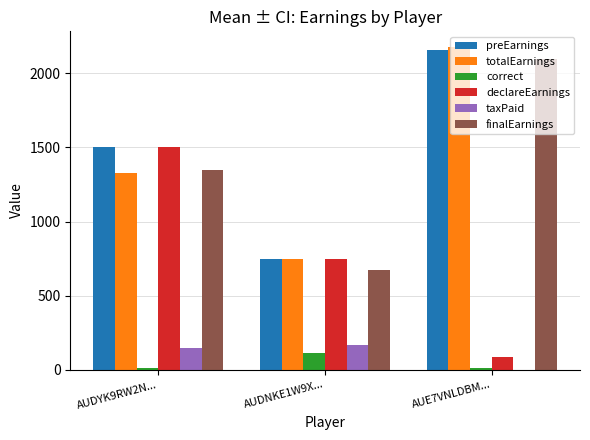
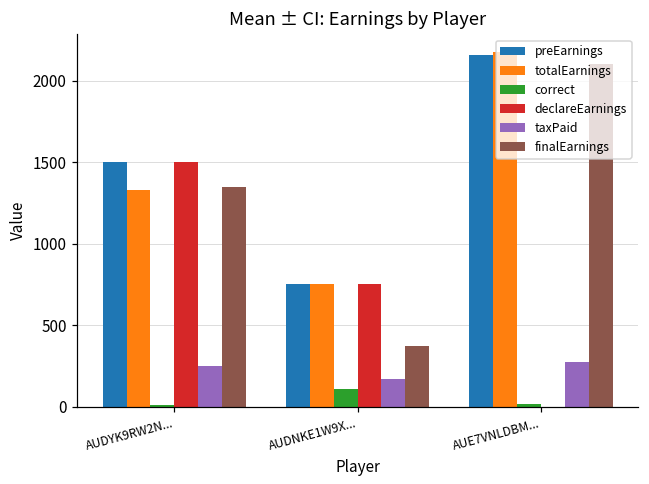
taxPaid, AUDYK9RW2N...: 150 -> 250
finalEarnings, AUDNKE1W9X...: 680 -> 370
declareEarnings, AUE7VNLDBM...: 90 -> 0
taxPaid, AUE7VNLDBM...: 0 -> 280
